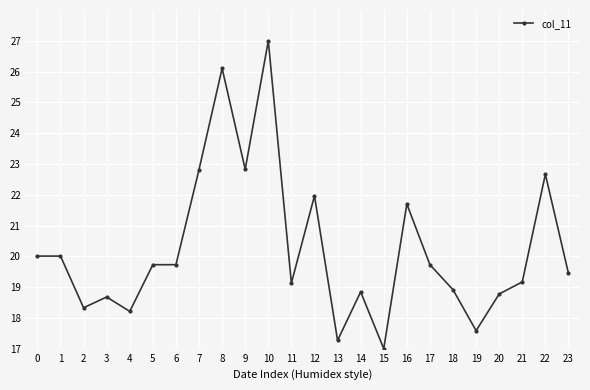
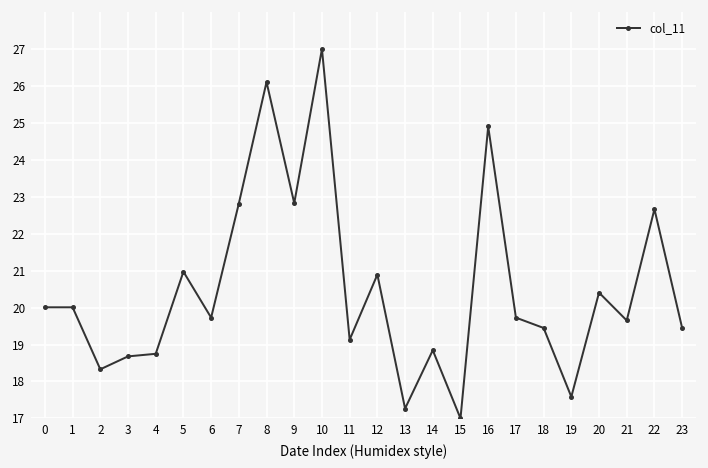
4: 18.2 -> 18.7
5: 19.7 -> 21.0
12: 22.0 -> 20.9
16: 21.7 -> 24.9
18: 18.9 -> 19.4
20: 18.8 -> 20.4
21: 19.2 -> 19.7
